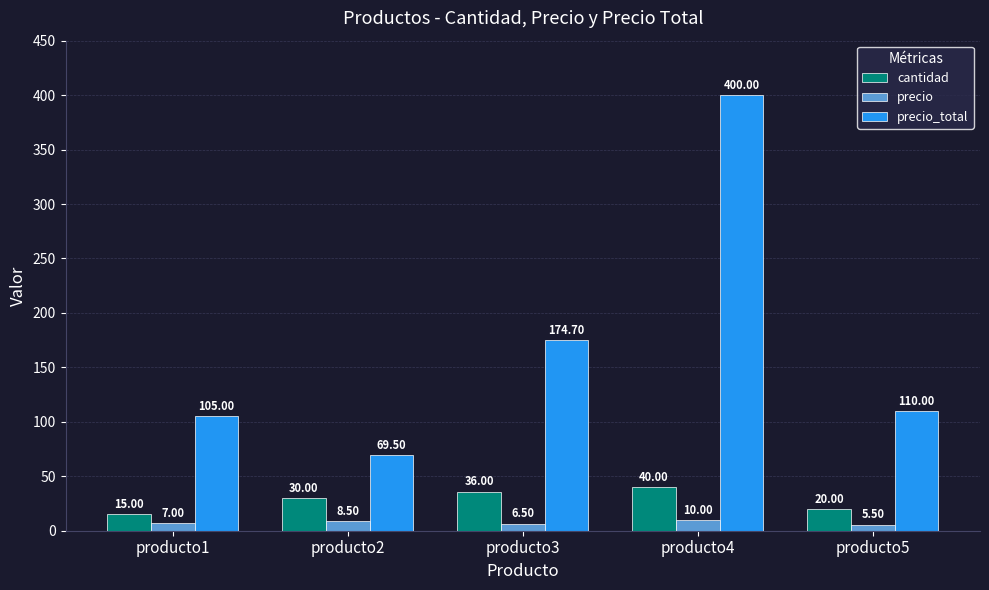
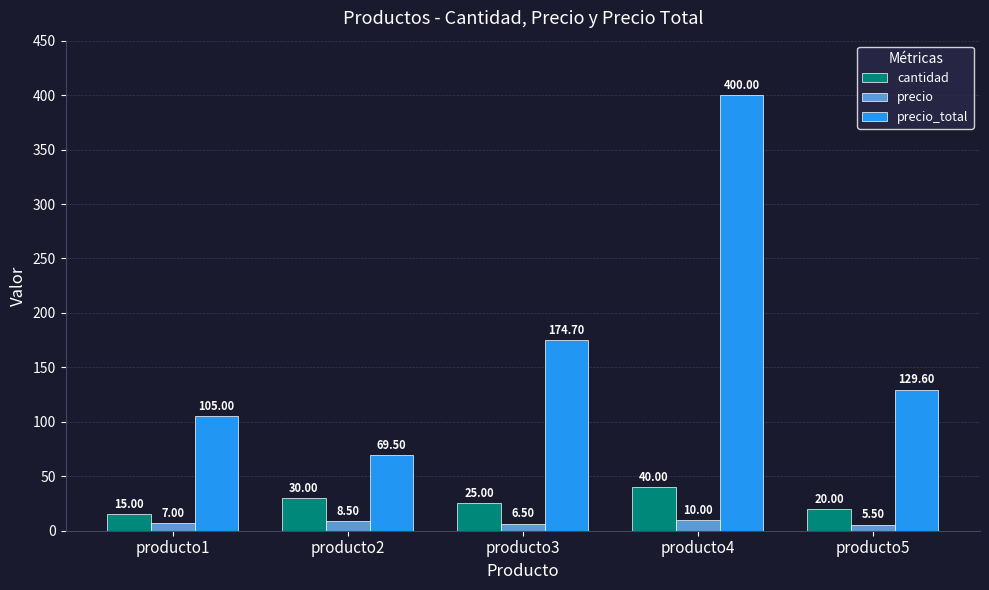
cantidad, producto3: 36.00 -> 25.00
precio_total, producto5: 110.00 -> 129.60
